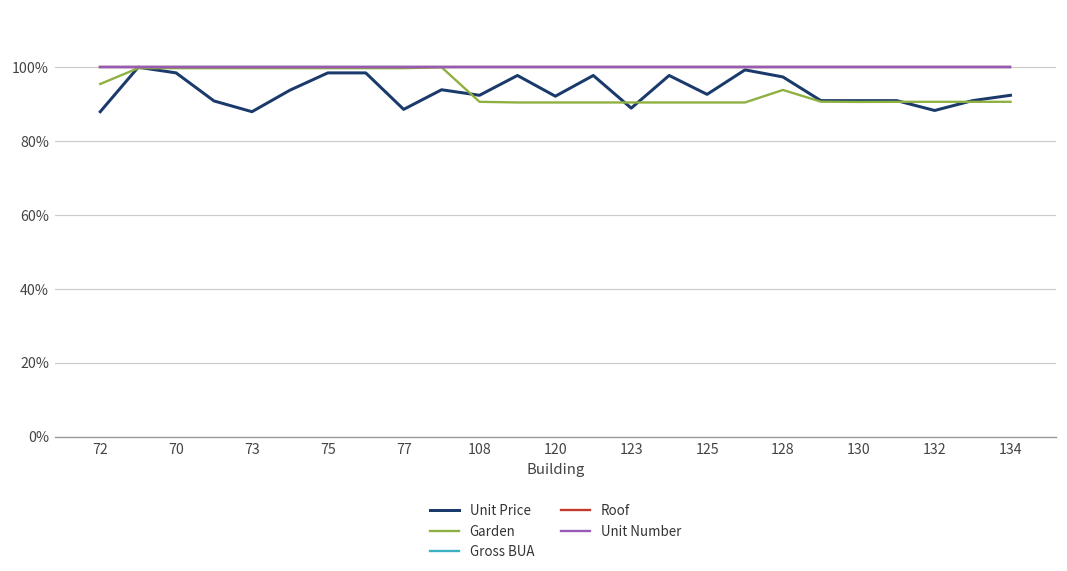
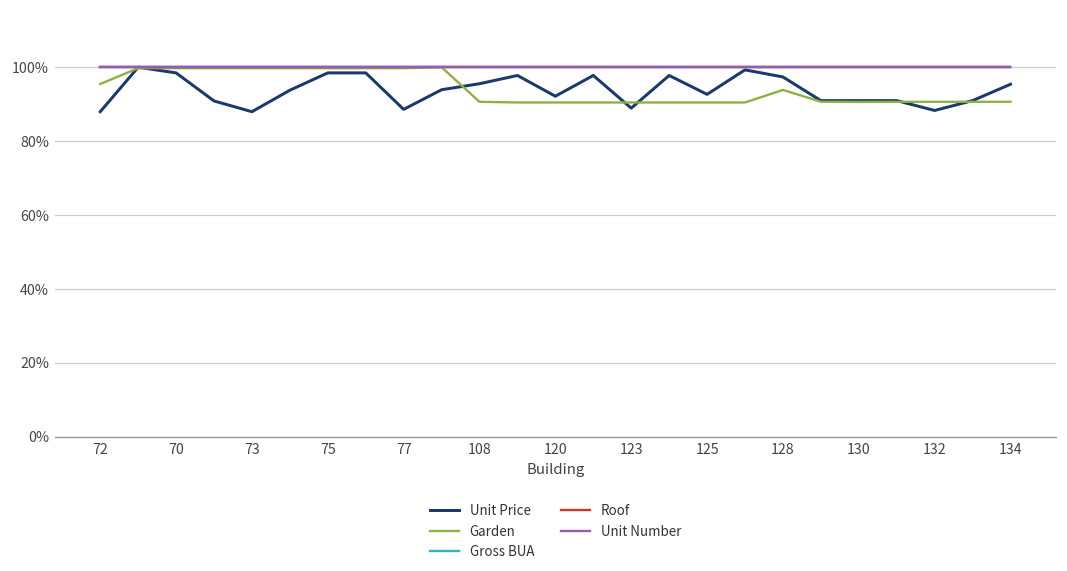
Unit Price, 108: 92% -> 96%
Unit Price, 134: 92% -> 95%
